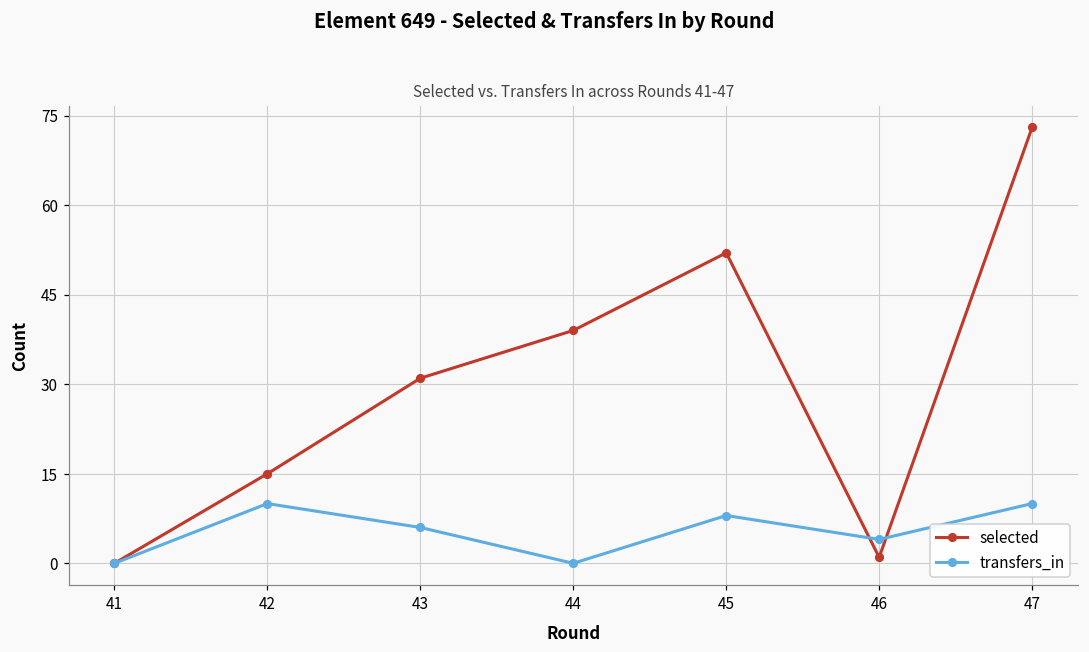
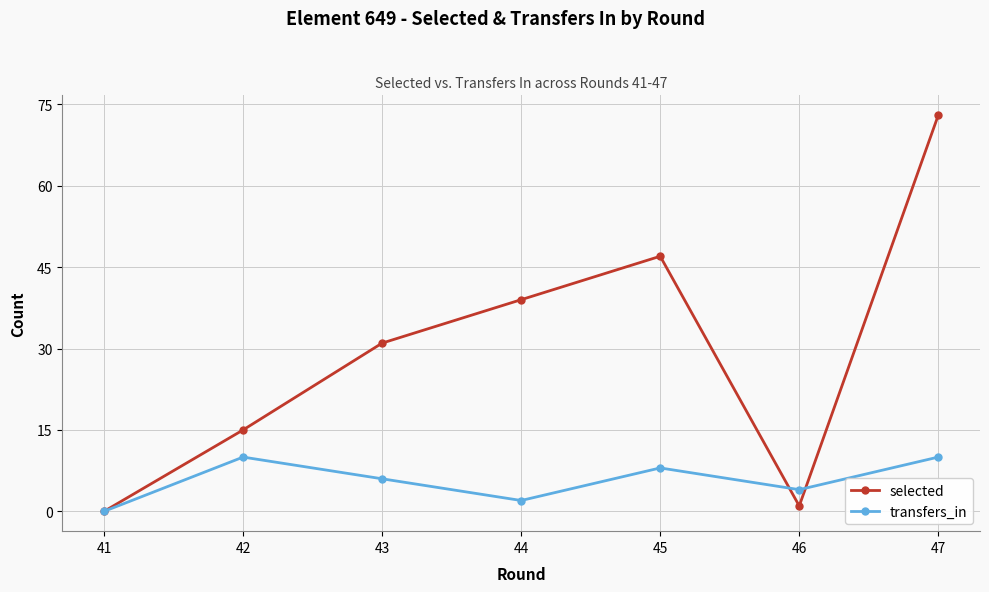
transfers_in, 44: 0 -> 2
selected, 45: 52 -> 47
